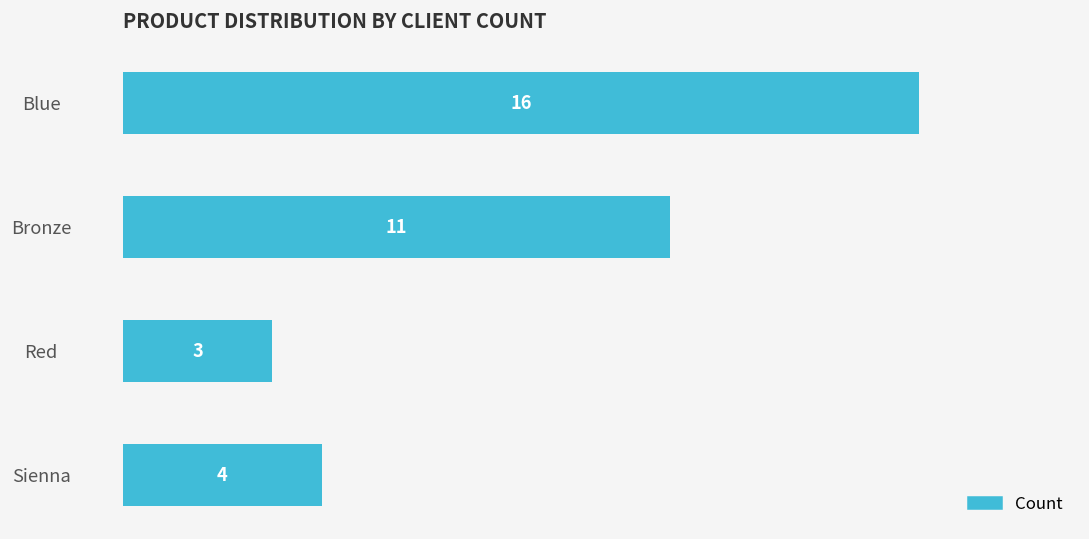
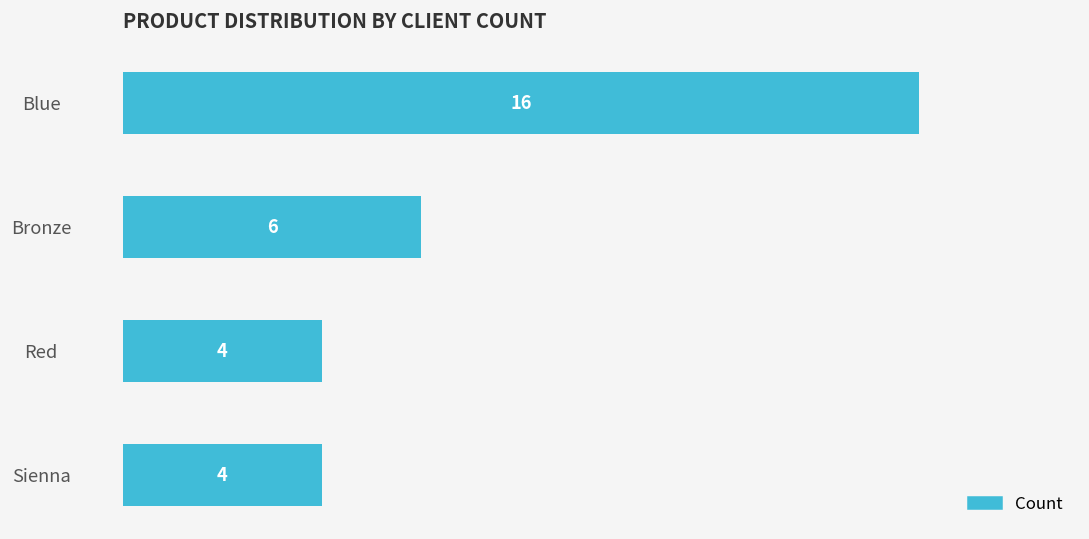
Bronze: 11 -> 6
Red: 3 -> 4
